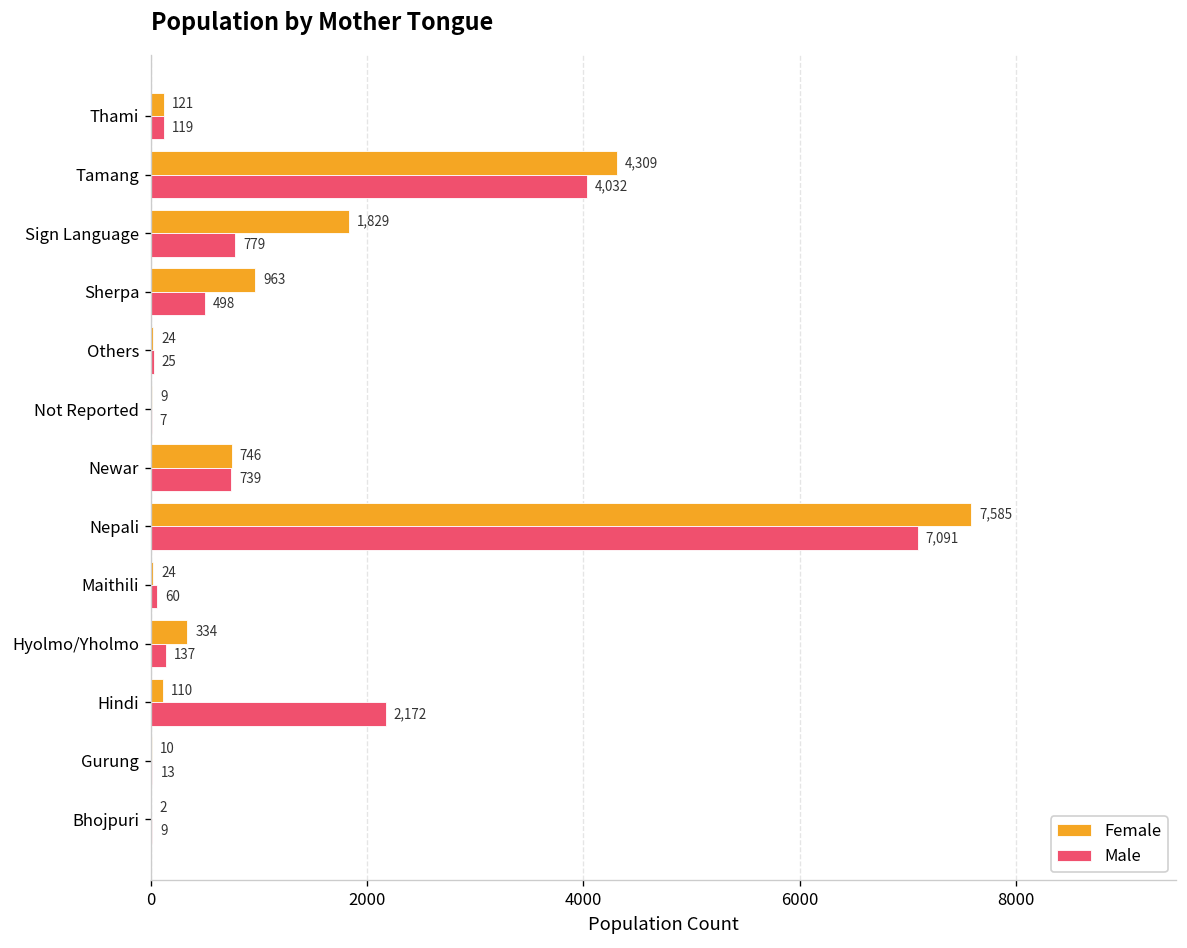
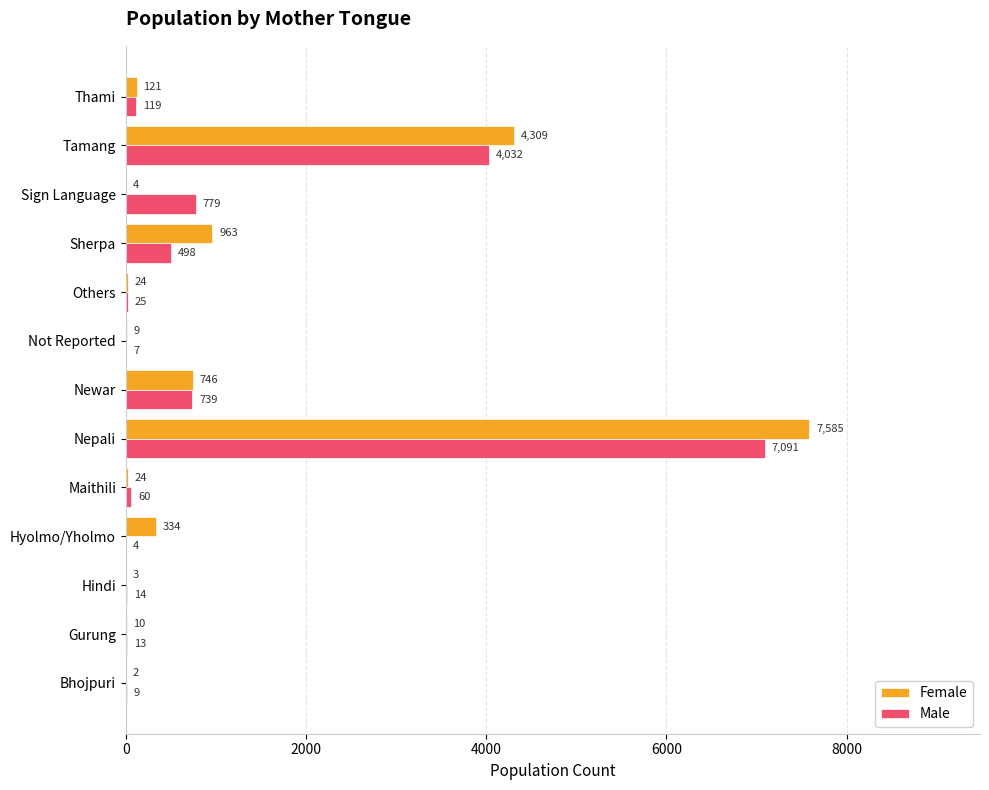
Female, Sign Language: 1,829 -> 4
Male, Hyolmo/Yholmo: 137 -> 4
Female, Hindi: 110 -> 3
Male, Hindi: 2,172 -> 14
